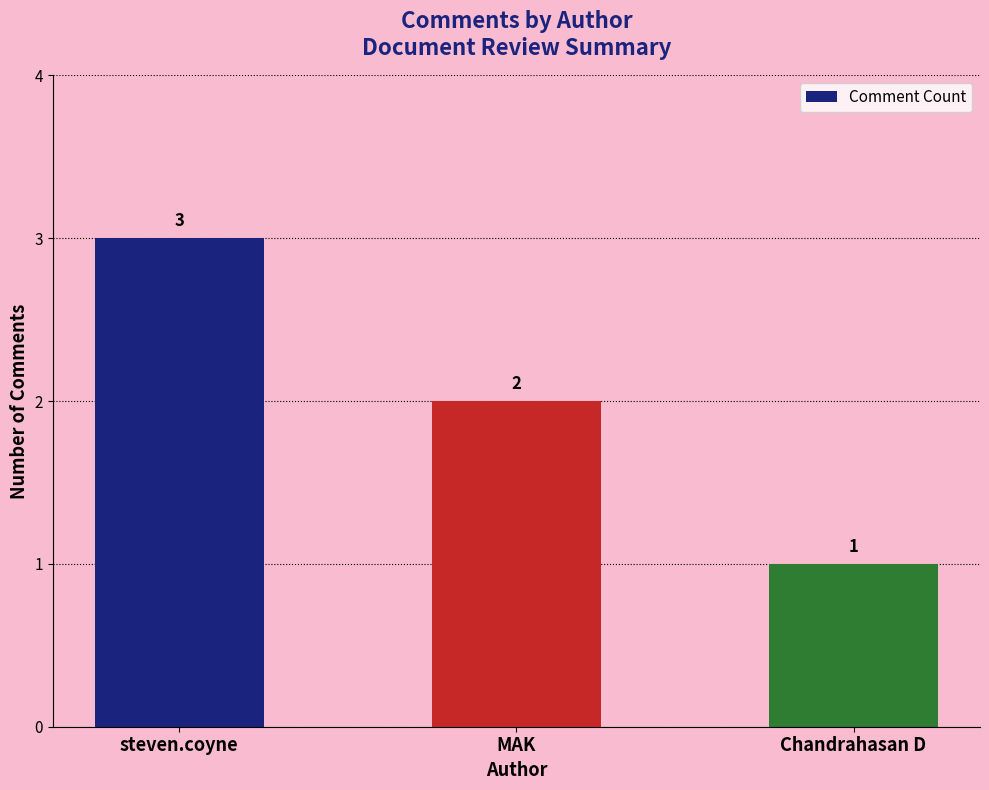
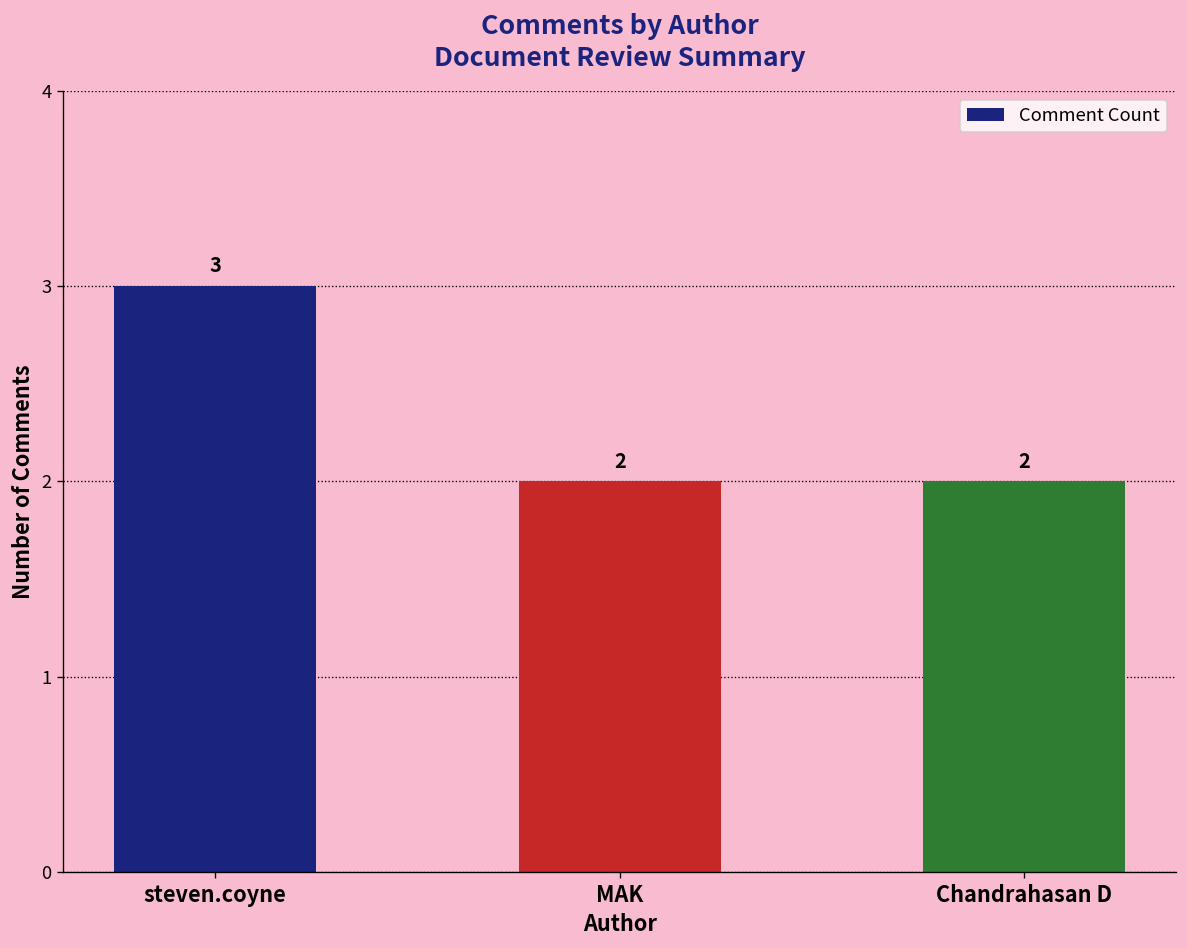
Chandrahasan D: 1 -> 2
